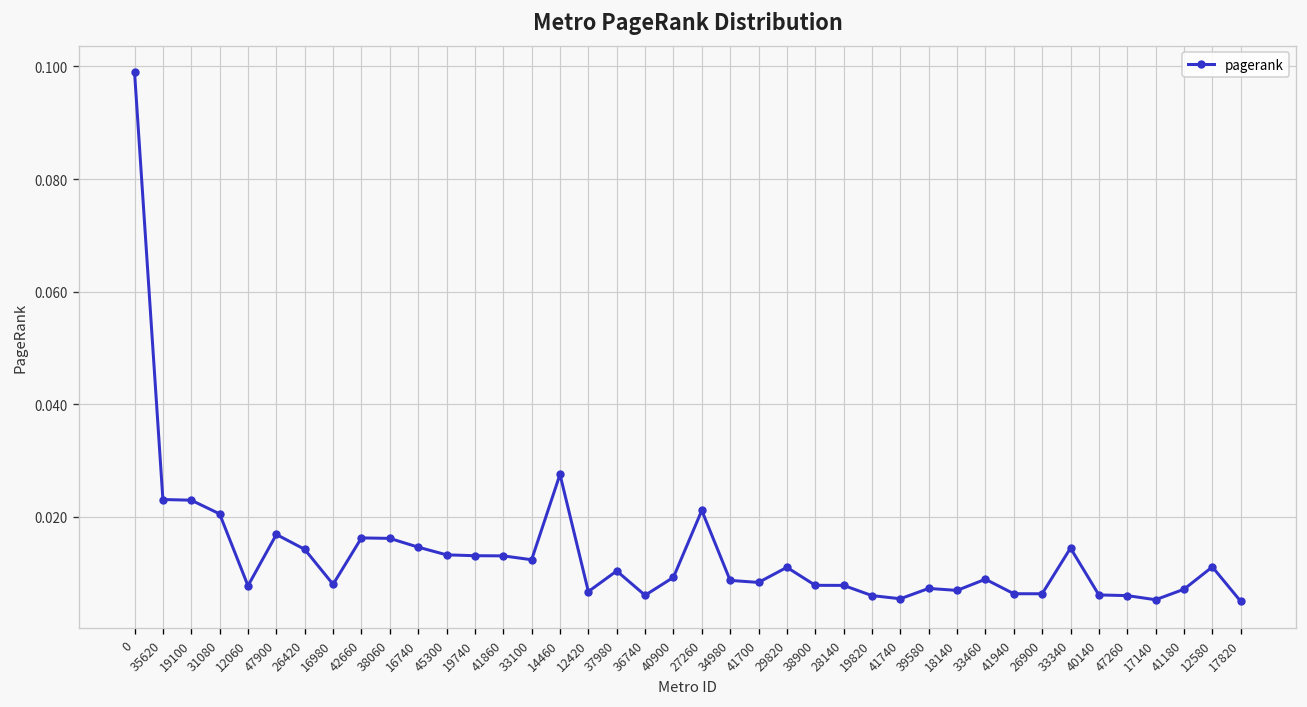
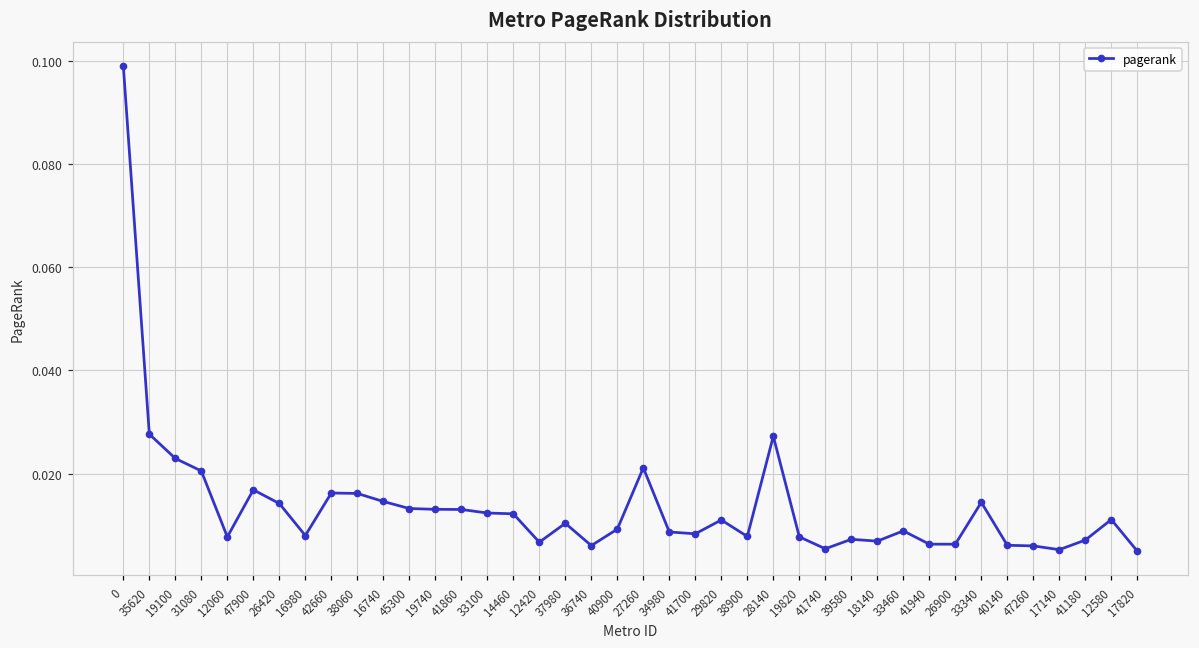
35620: 0.023 -> 0.028
14460: 0.028 -> 0.012
28140: 0.008 -> 0.027
19820: 0.006 -> 0.008
